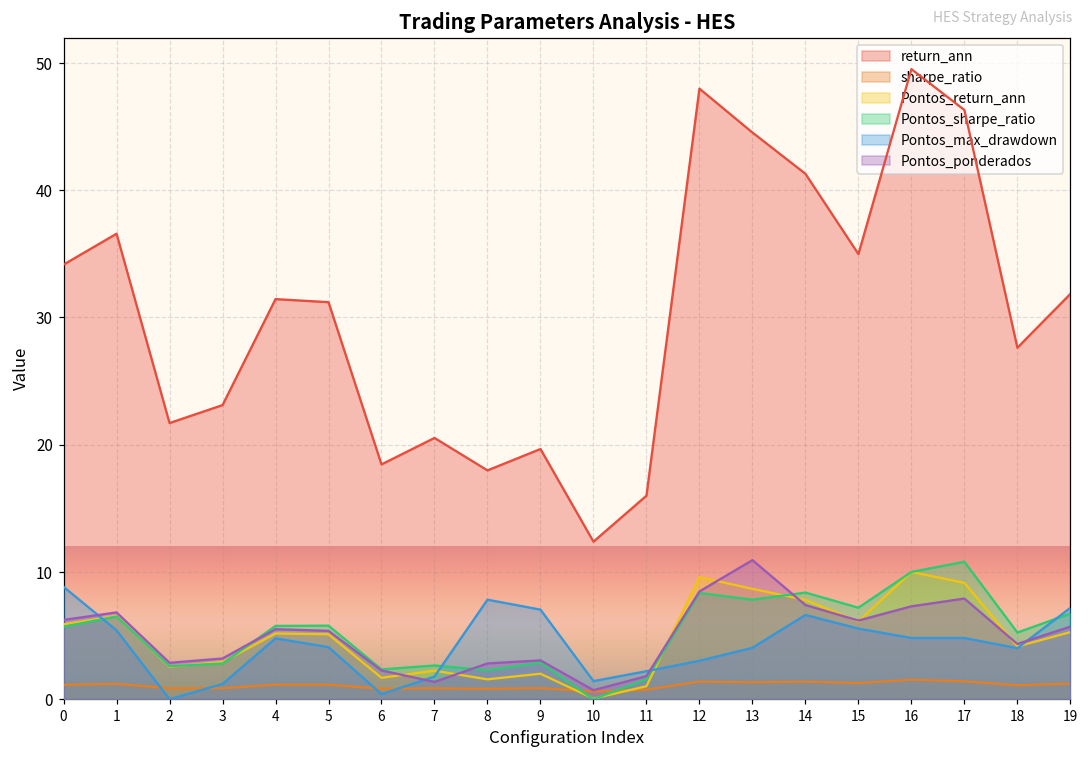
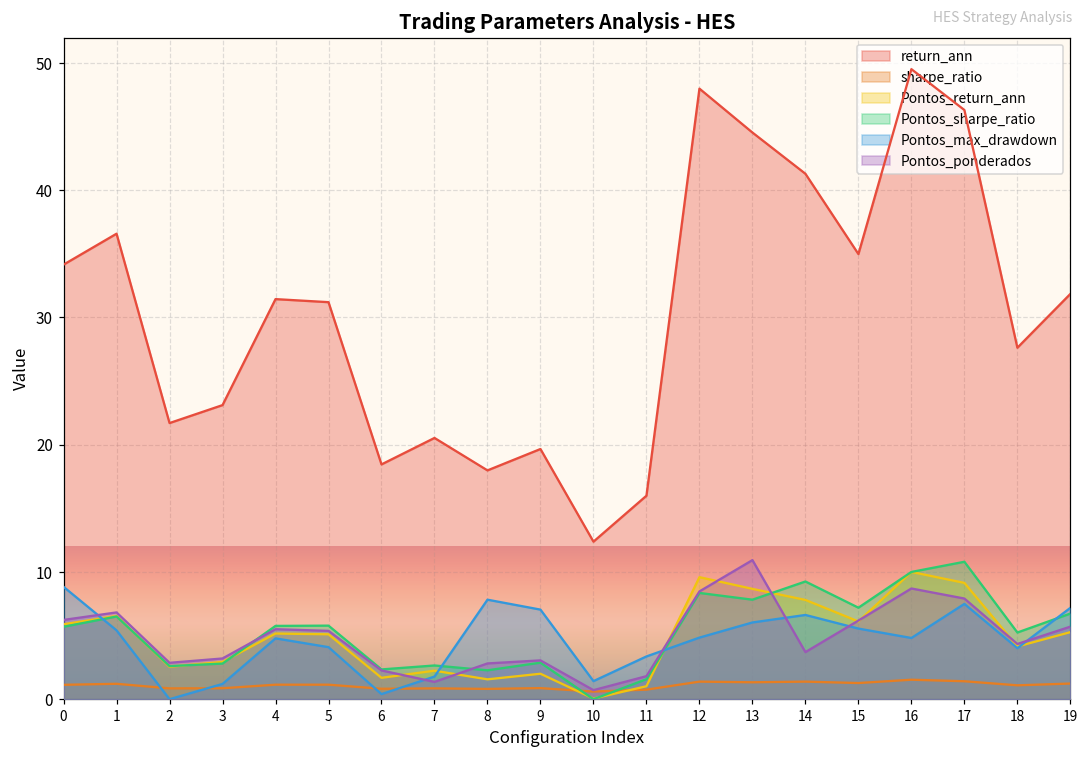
Pontos_max_drawdown, 11: 2.2 -> 3.4
Pontos_max_drawdown, 12: 3.0 -> 4.8
Pontos_max_drawdown, 13: 4.0 -> 6.0
Pontos_sharpe_ratio, 14: 8.4 -> 9.3
Pontos_ponderados, 14: 7.4 -> 3.7
Pontos_ponderados, 16: 7.3 -> 8.7
Pontos_max_drawdown, 17: 4.8 -> 7.5
